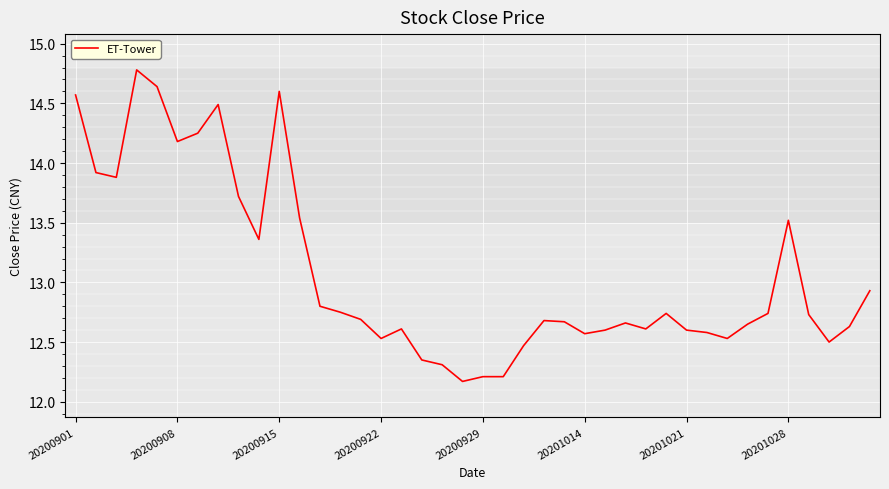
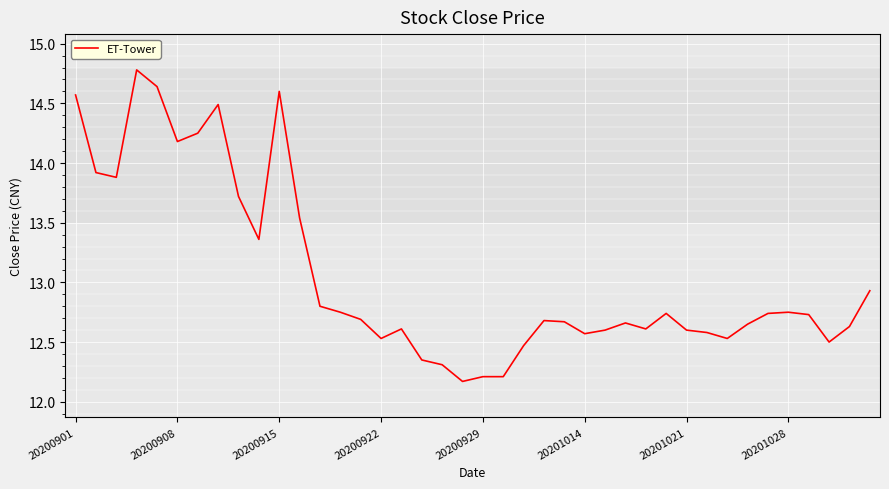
20201028: 13.52 -> 12.75
